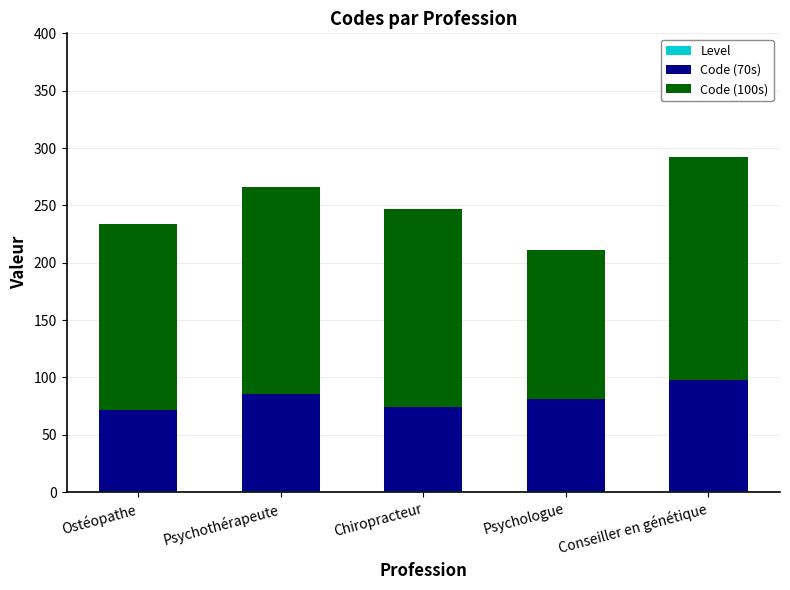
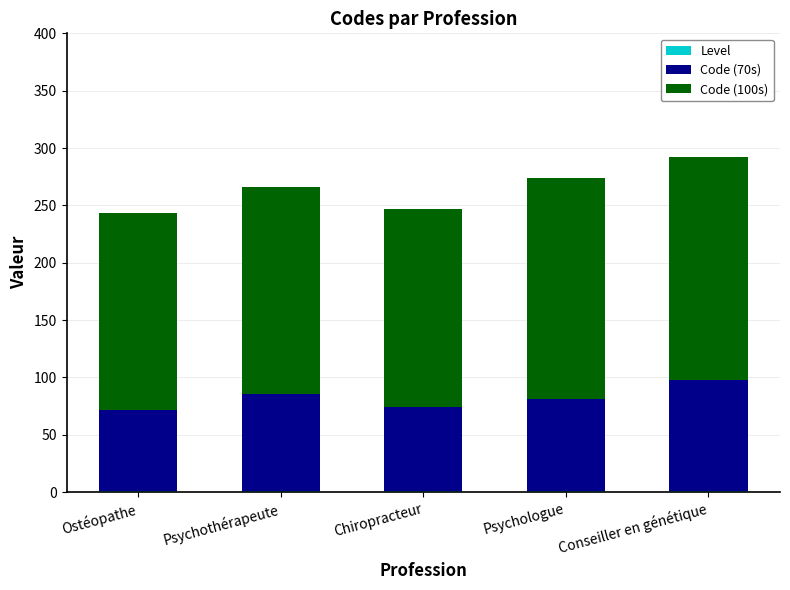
Code (100s), Ostéopathe: 162 -> 171
Code (100s), Psychologue: 130 -> 193
